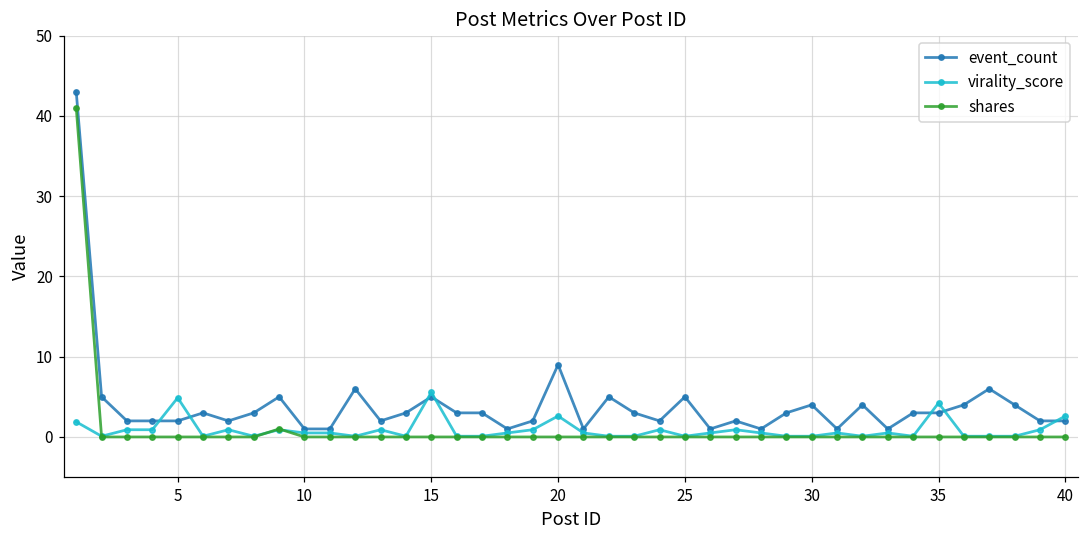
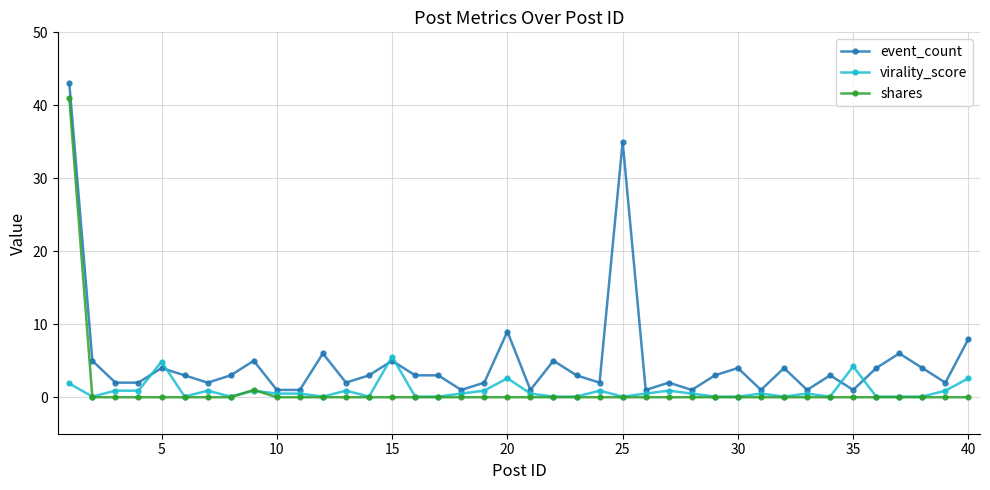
event_count, 5: 2 -> 4
event_count, 25: 5 -> 35
event_count, 35: 3 -> 1
event_count, 40: 2 -> 8
